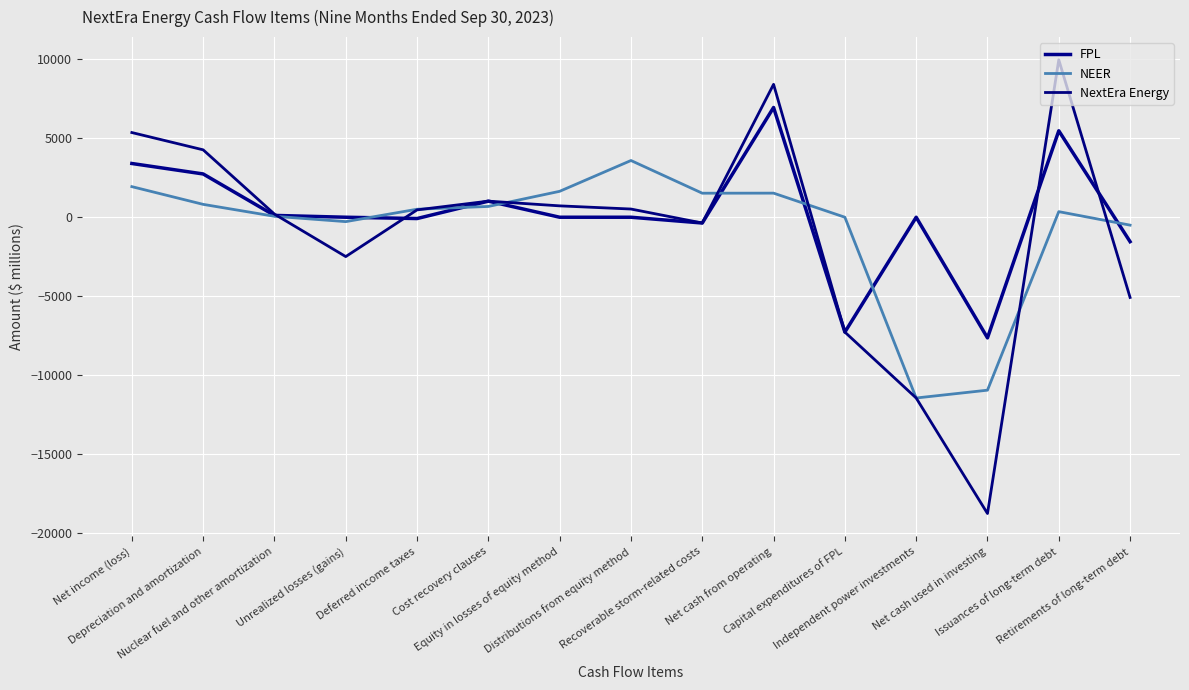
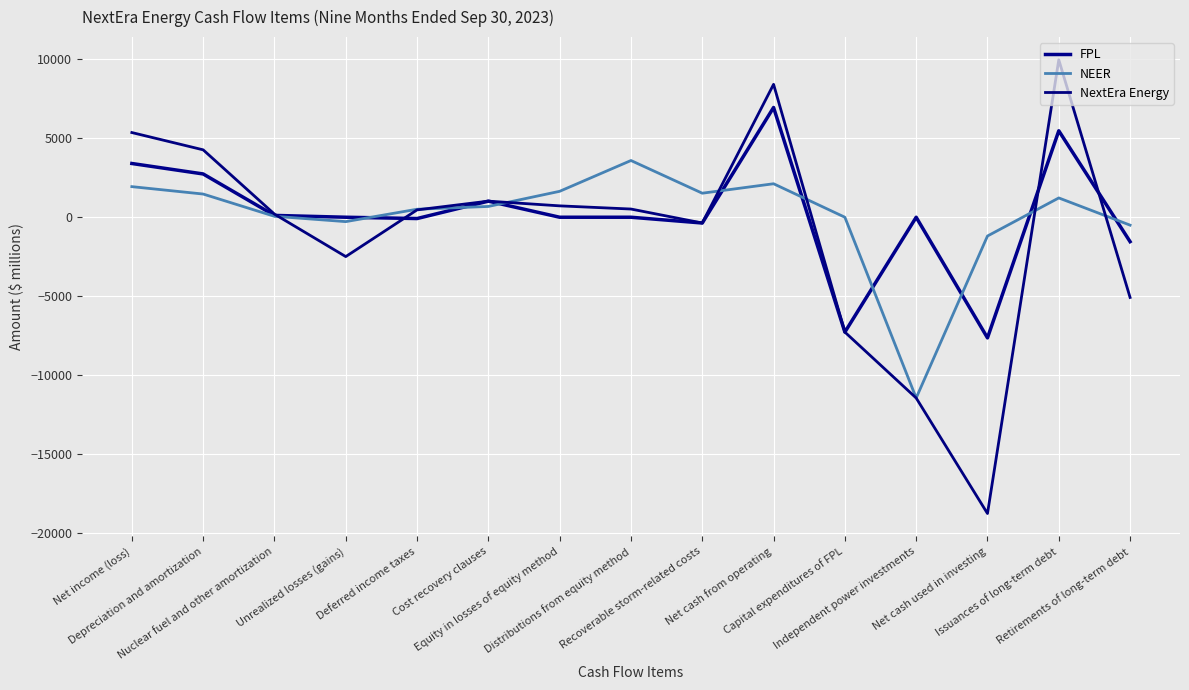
NEER, Depreciation and amortization: 800 -> 1500
NEER, Net cash from operating: 1500 -> 2100
NEER, Net cash used in investing: -11000 -> -1200
NEER, Issuances of long-term debt: 400 -> 1200
